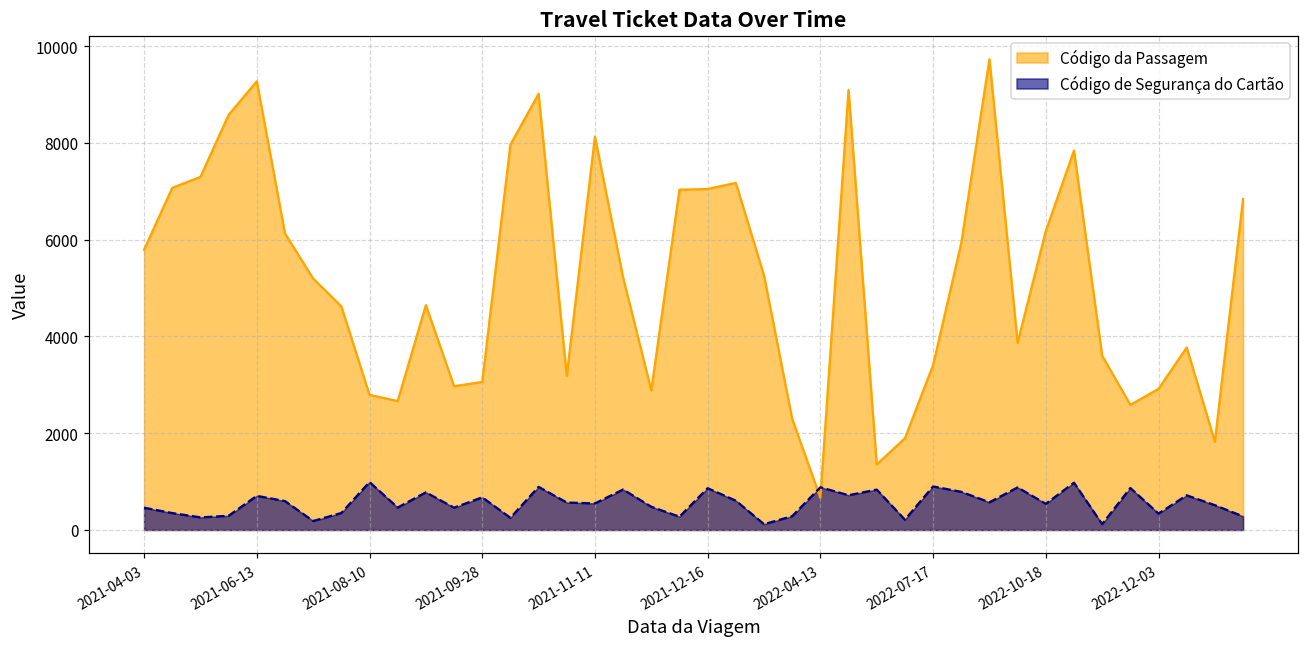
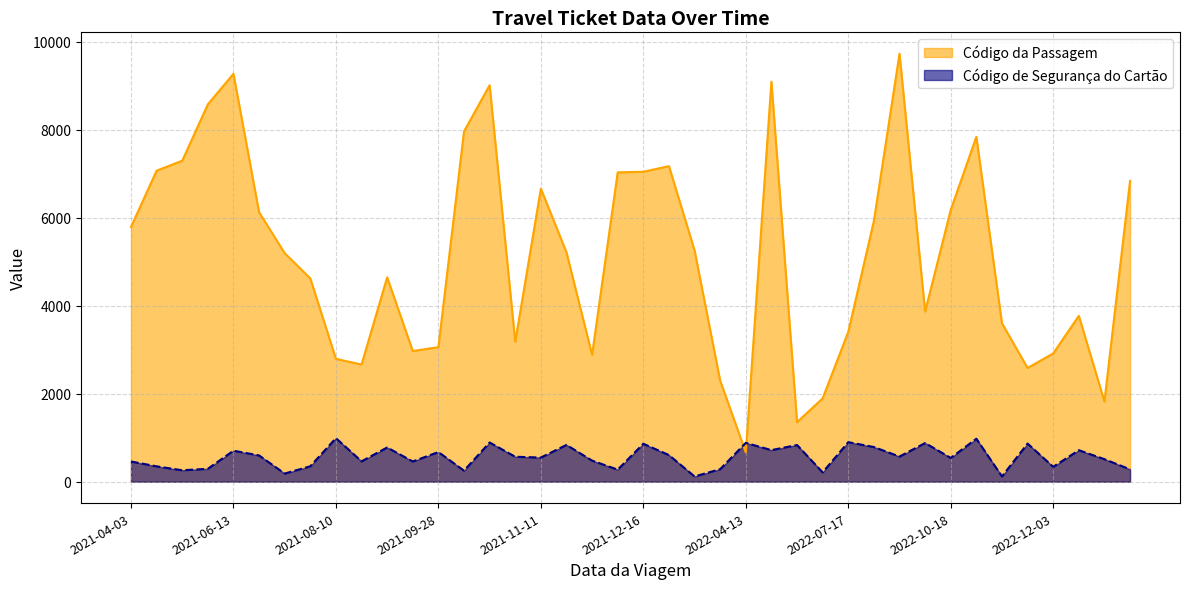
Código da Passagem, 2021-11-11: 8100 -> 6700
